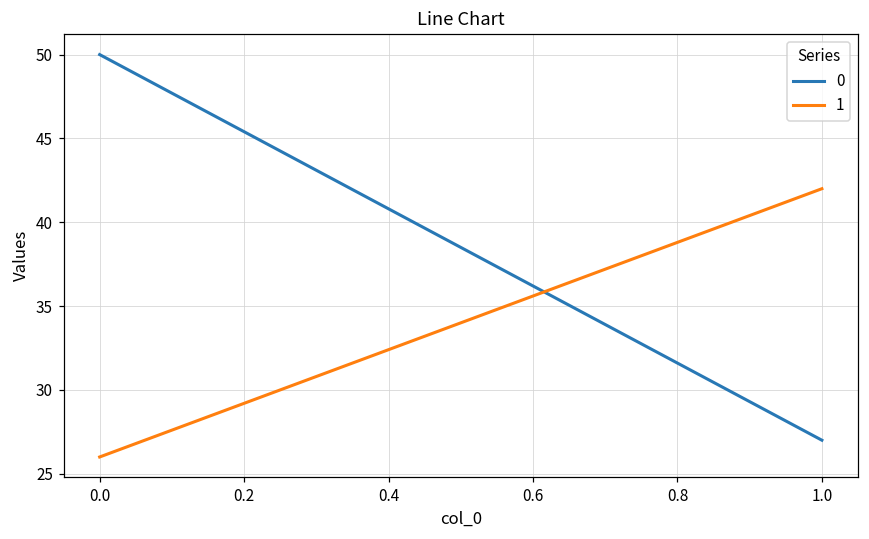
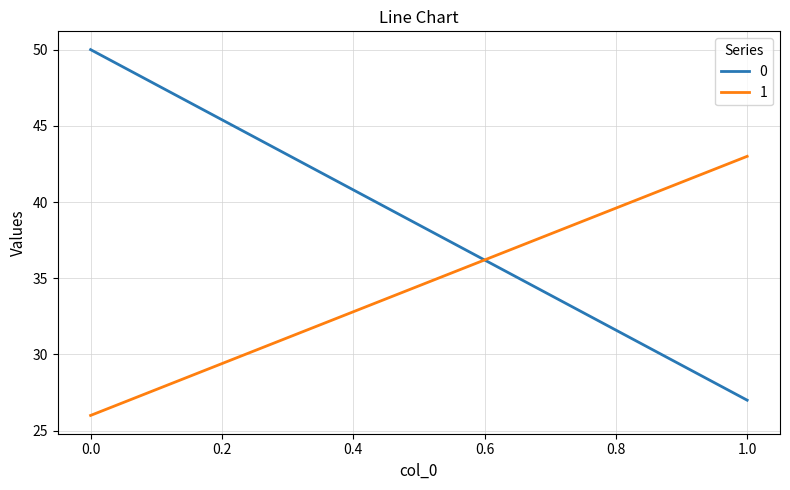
1, 1.0: 42 -> 43
